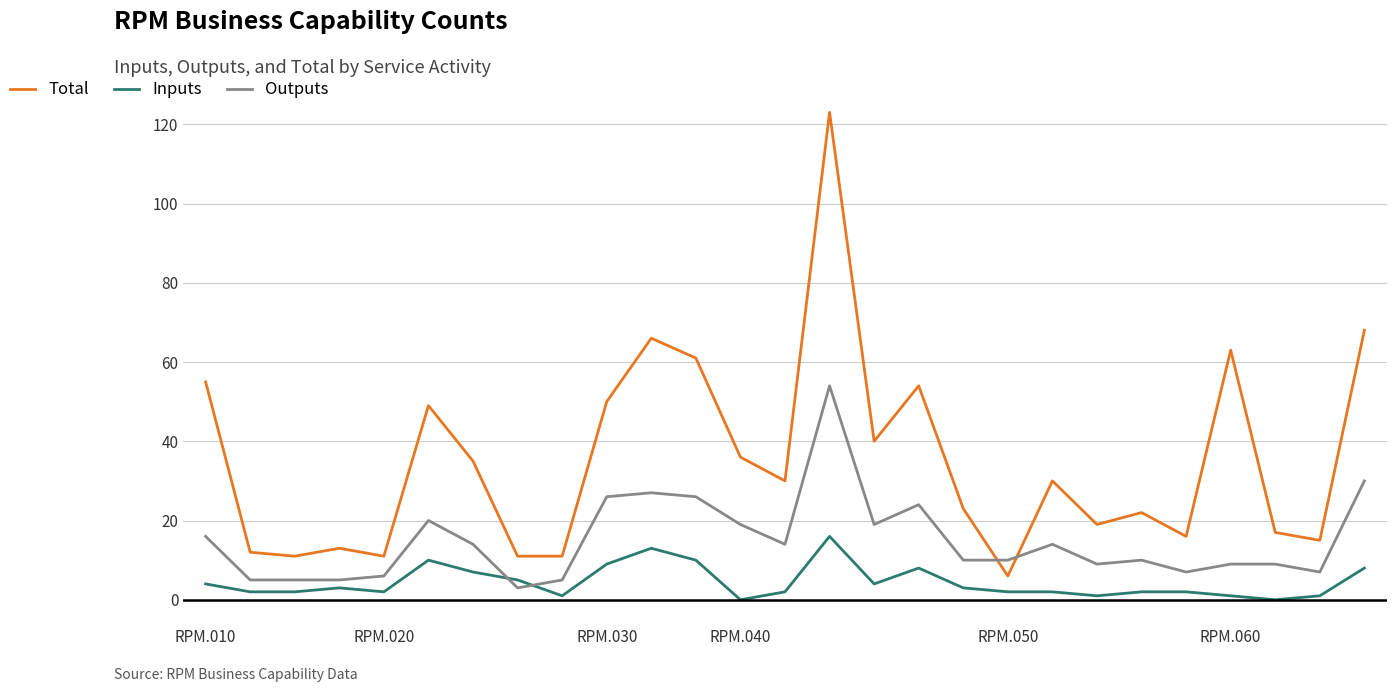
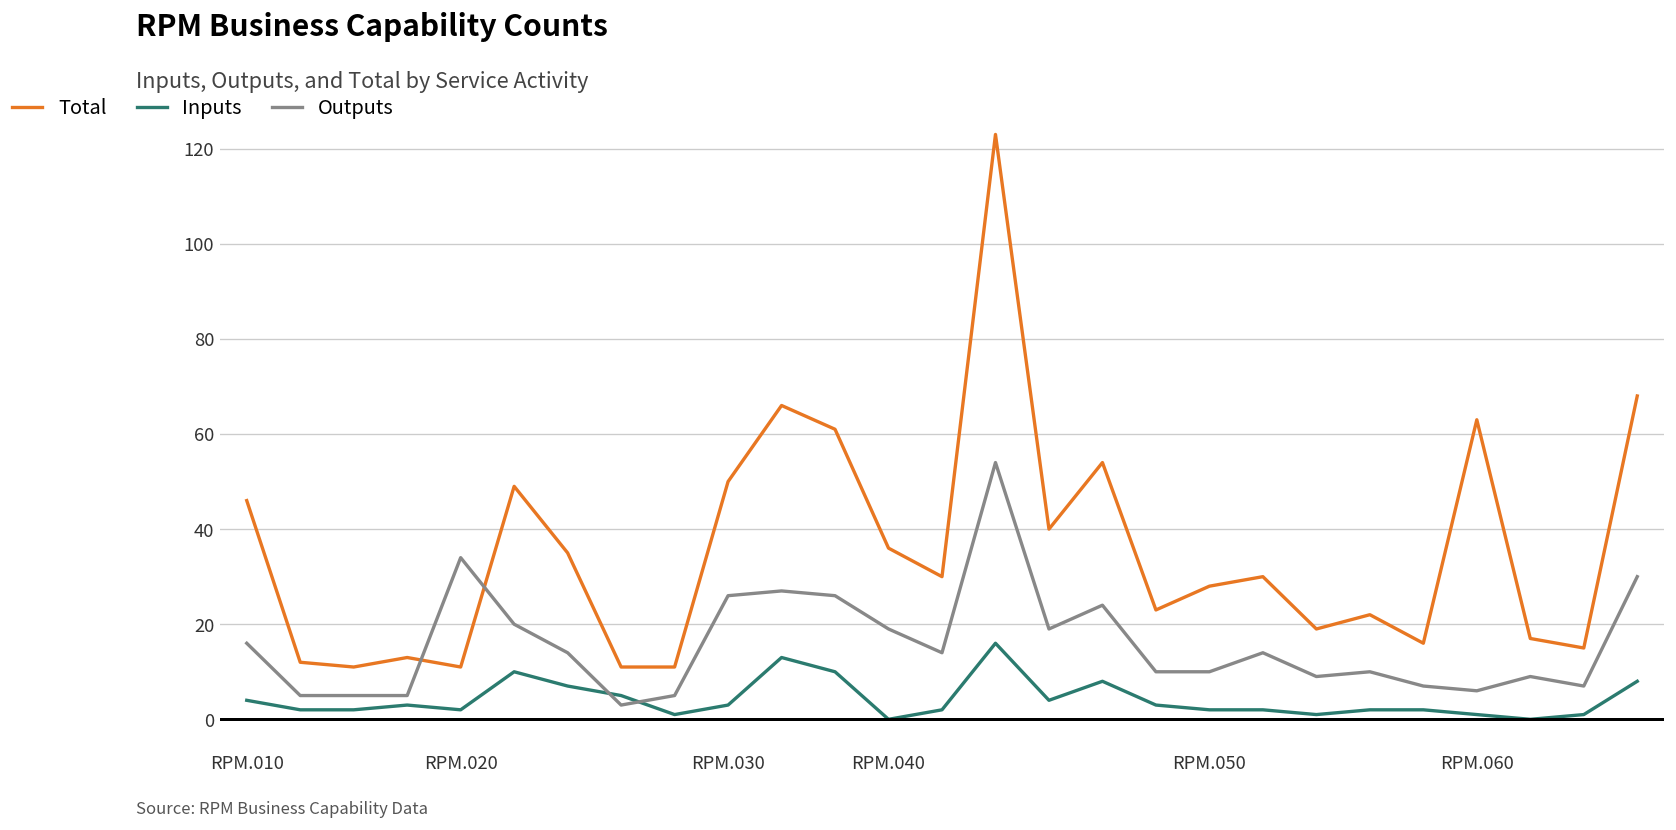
Total, RPM.010: 55 -> 46
Outputs, RPM.020: 6 -> 34
Inputs, RPM.030: 9 -> 3
Total, RPM.050: 6 -> 28
Outputs, RPM.060: 9 -> 6
